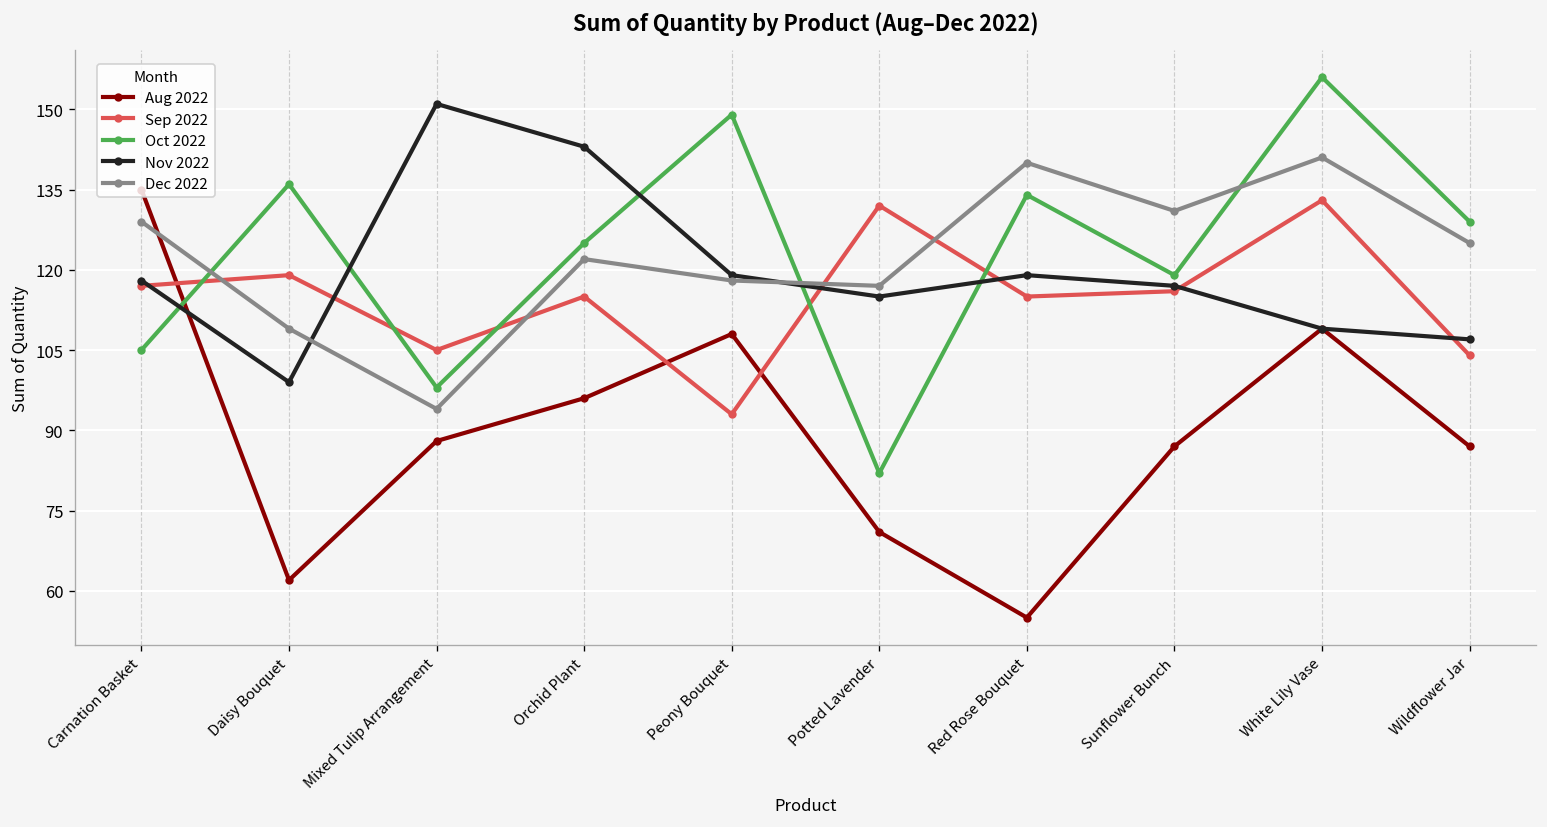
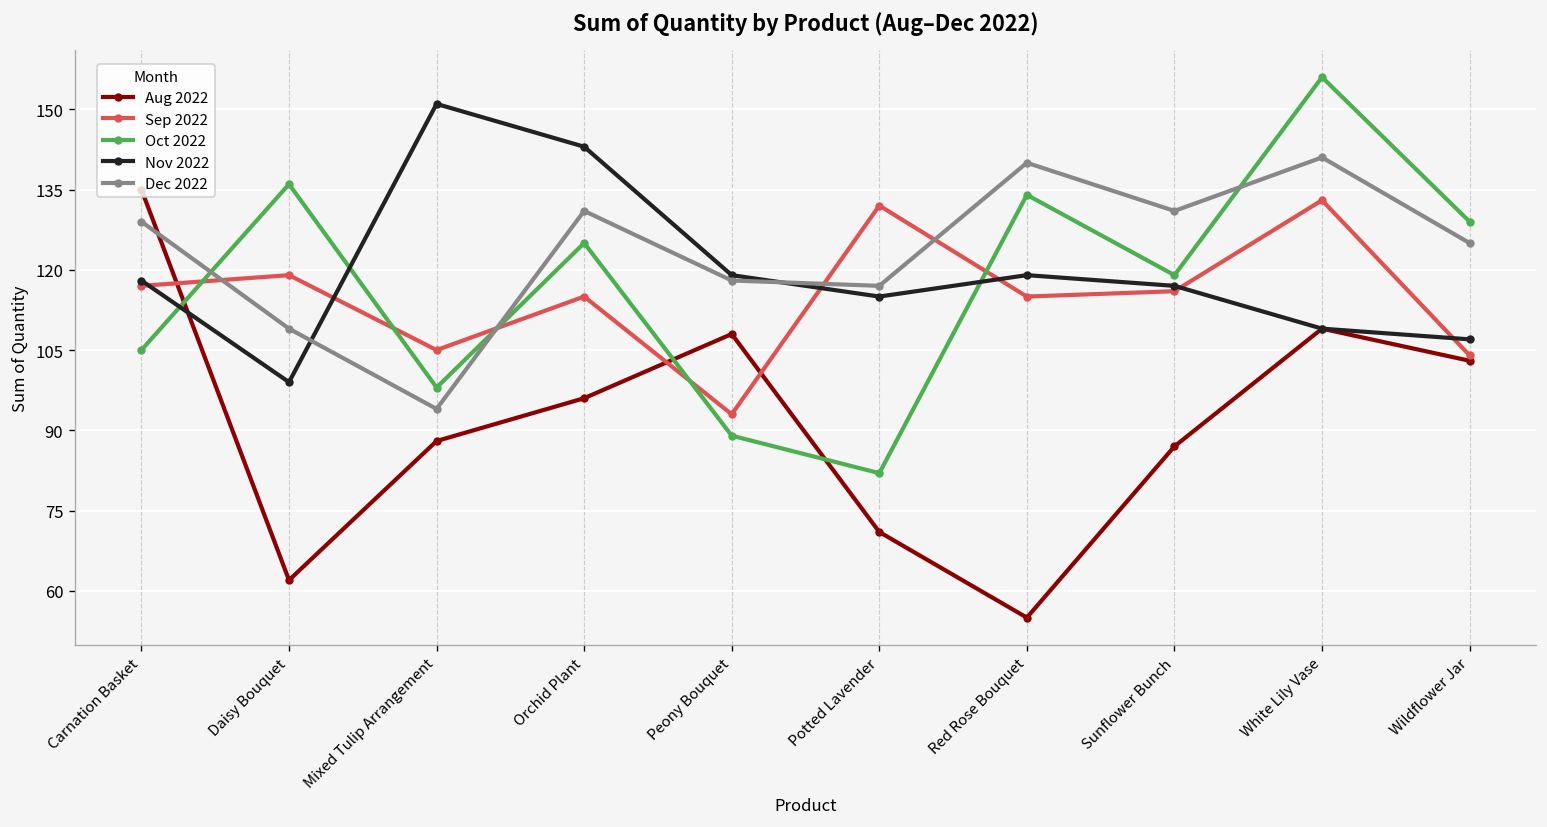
Dec 2022, Orchid Plant: 122 -> 131
Oct 2022, Peony Bouquet: 149 -> 89
Aug 2022, Wildflower Jar: 87 -> 103
